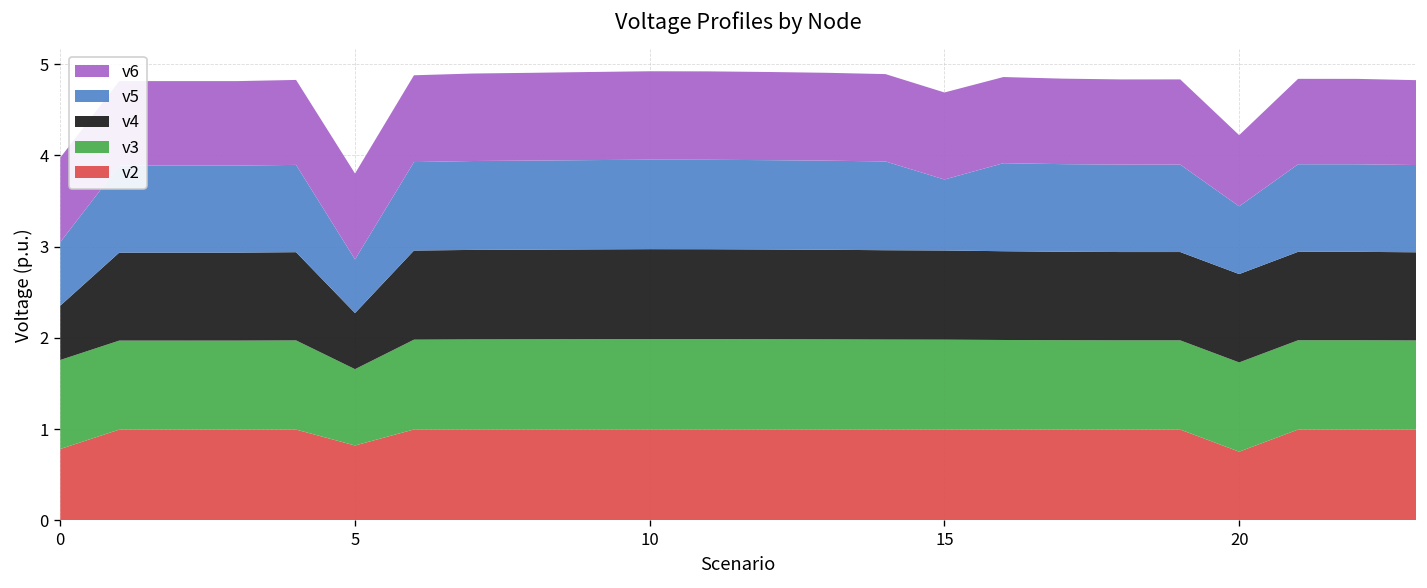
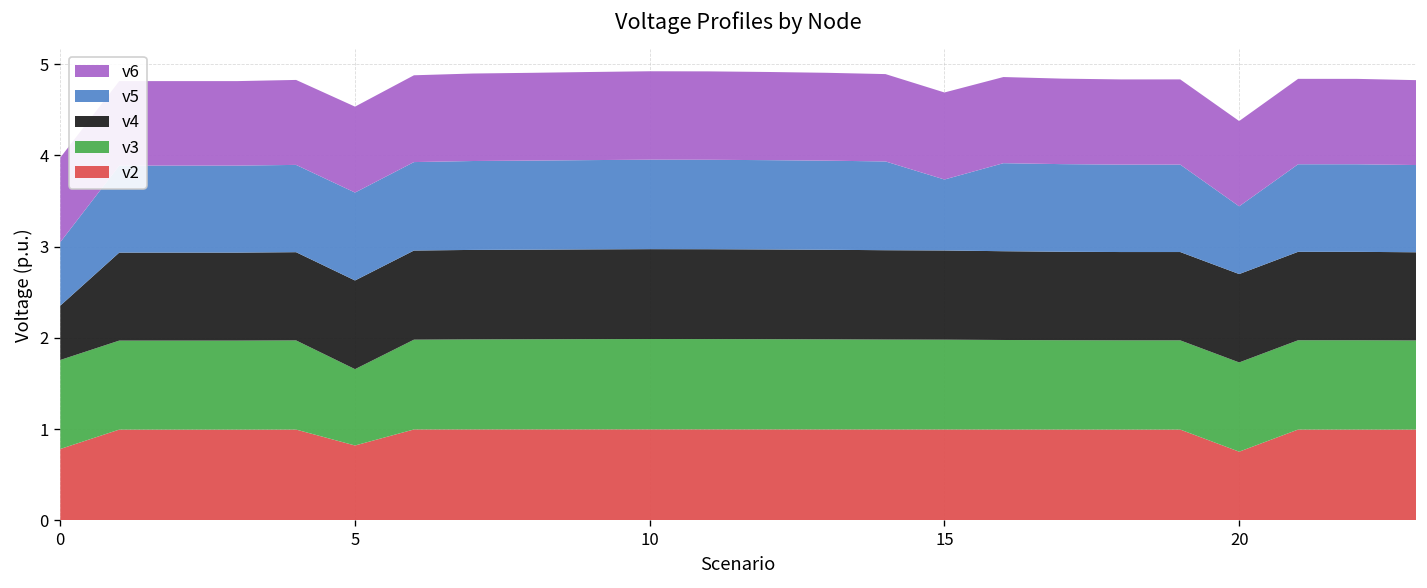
v4, 5: 0.6 -> 1.0
v5, 5: 0.6 -> 1.0
v6, 20: 0.8 -> 0.9
